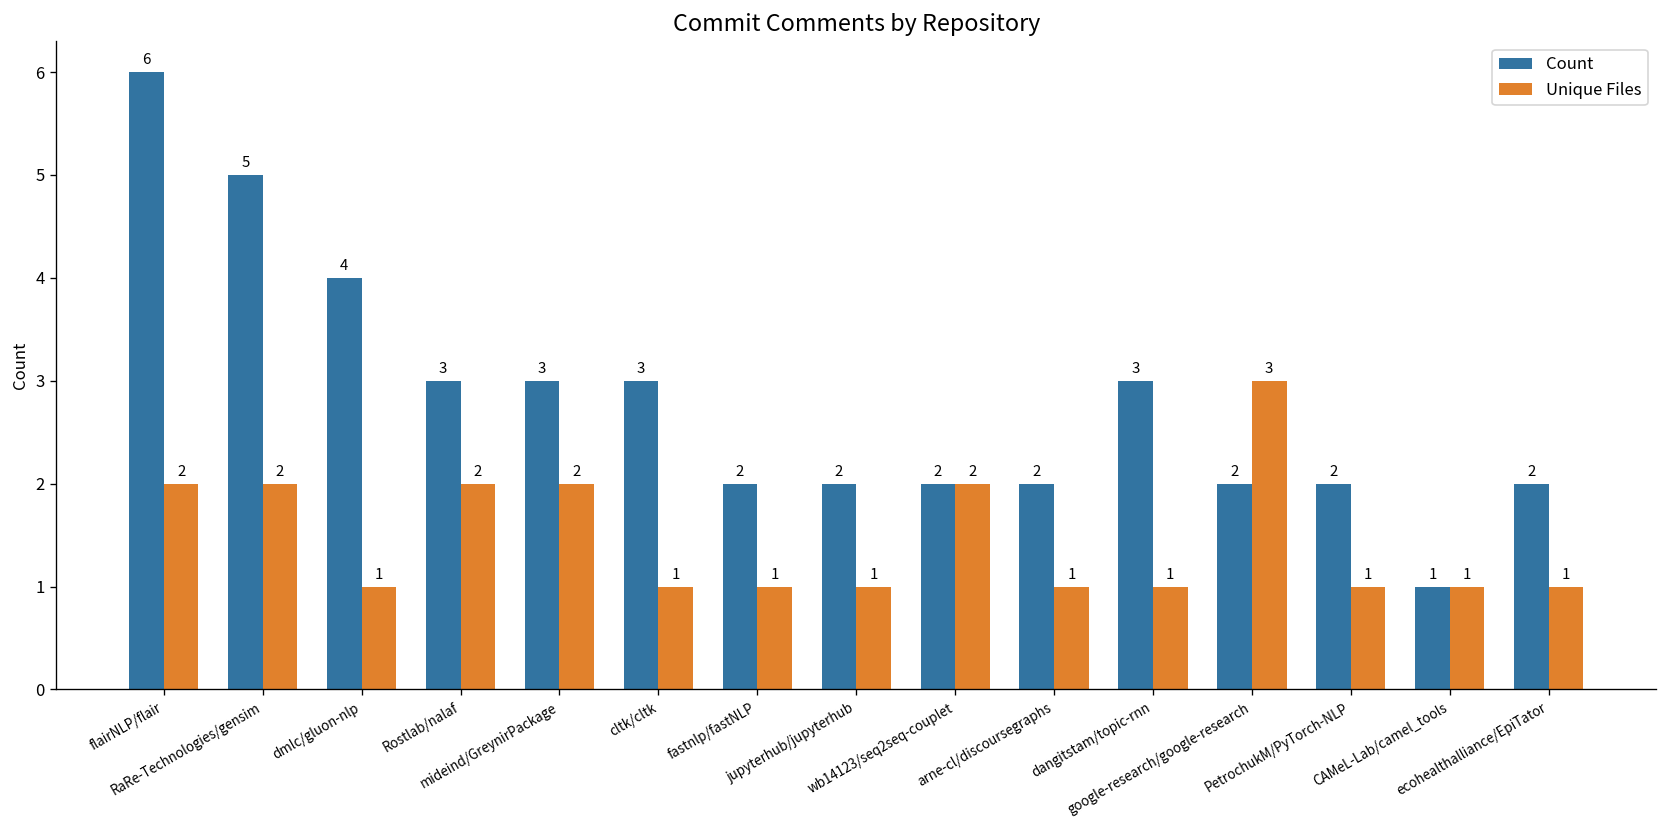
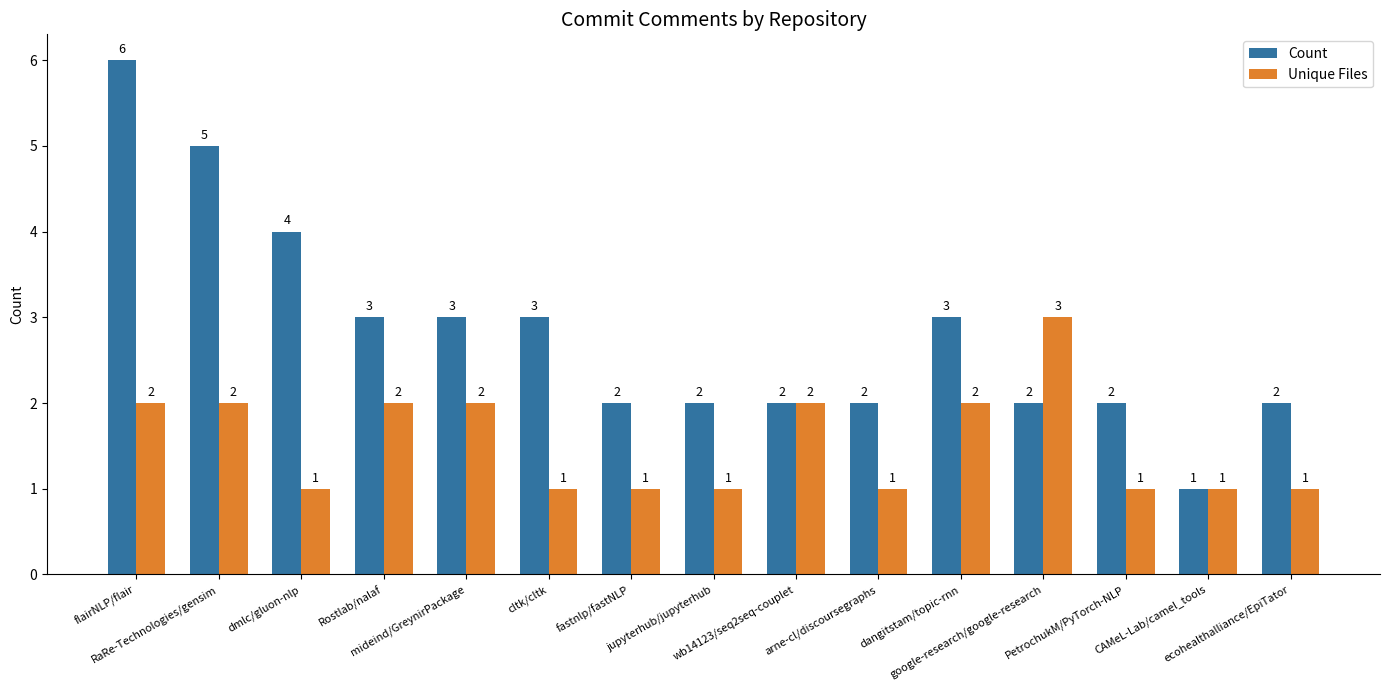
Unique Files, dangitstam/topic-rnn: 1 -> 2
